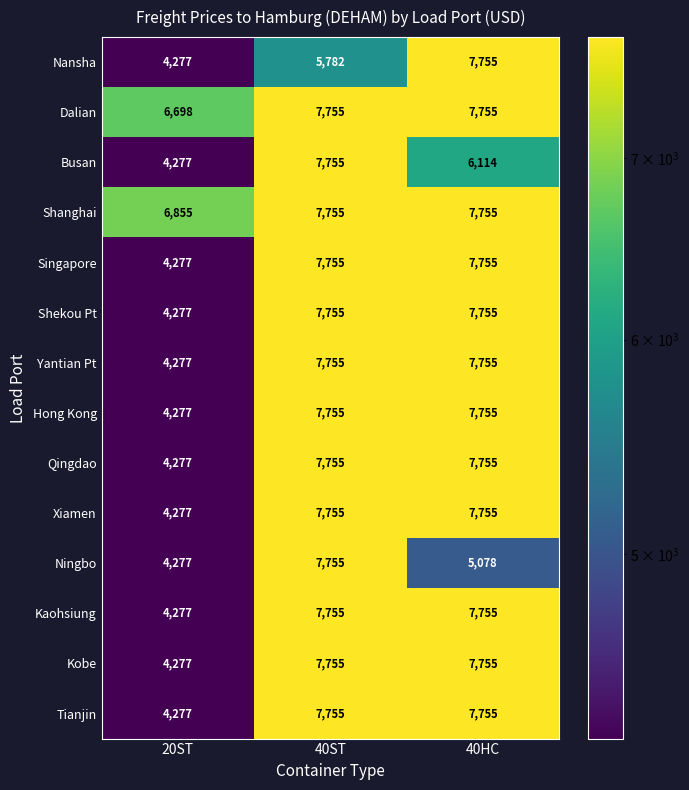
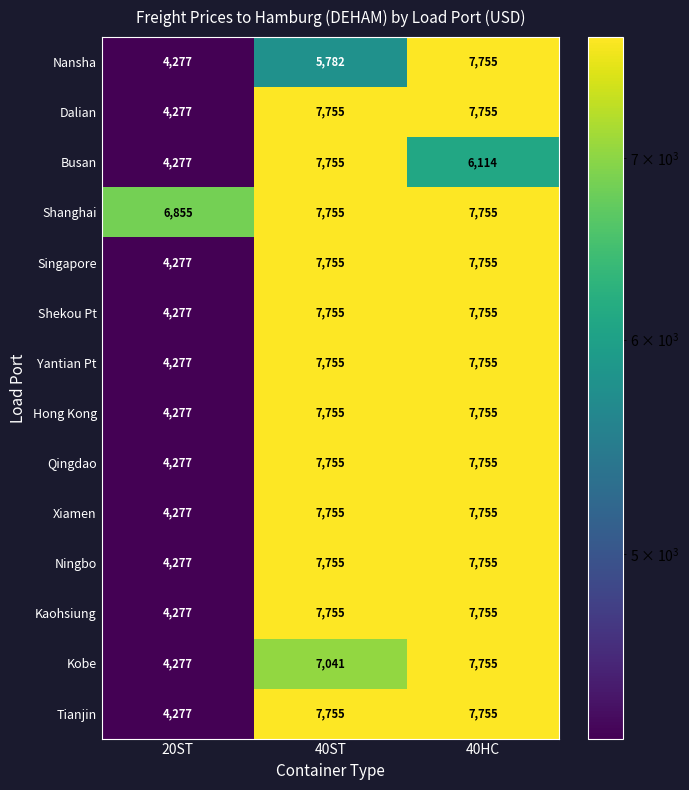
Dalian, 20ST: 6,698 -> 4,277
Ningbo, 40HC: 5,078 -> 7,755
Kobe, 40ST: 7,755 -> 7,041
